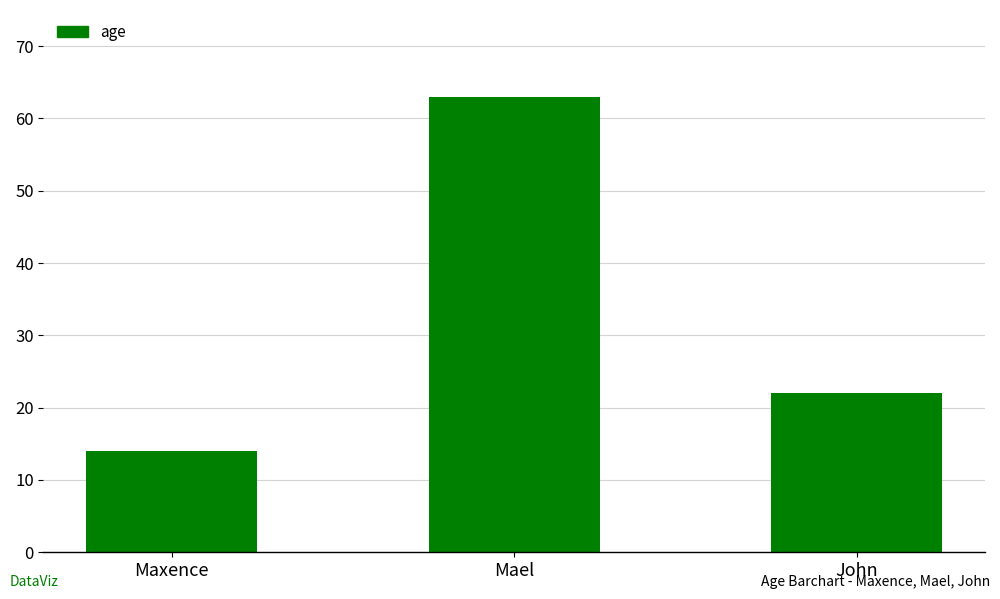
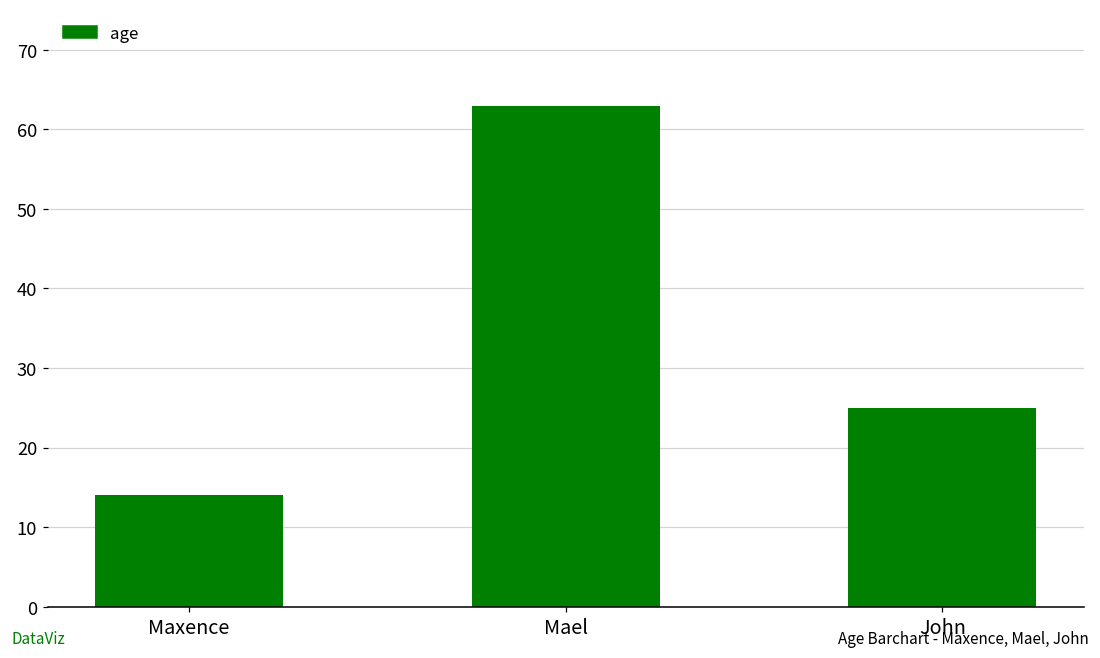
John: 22 -> 25
